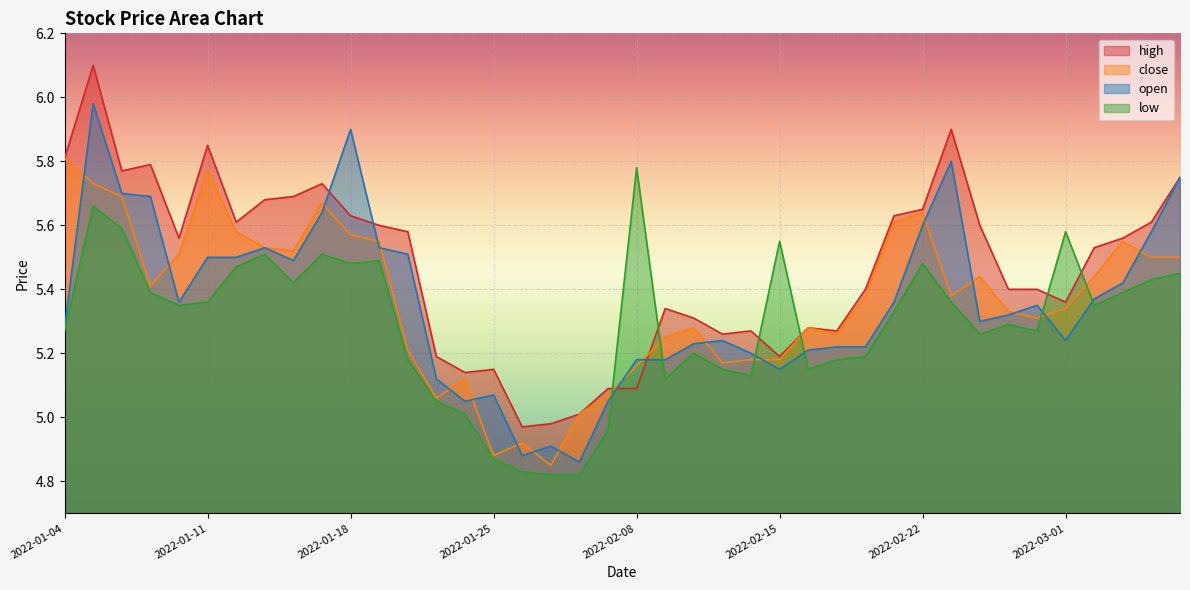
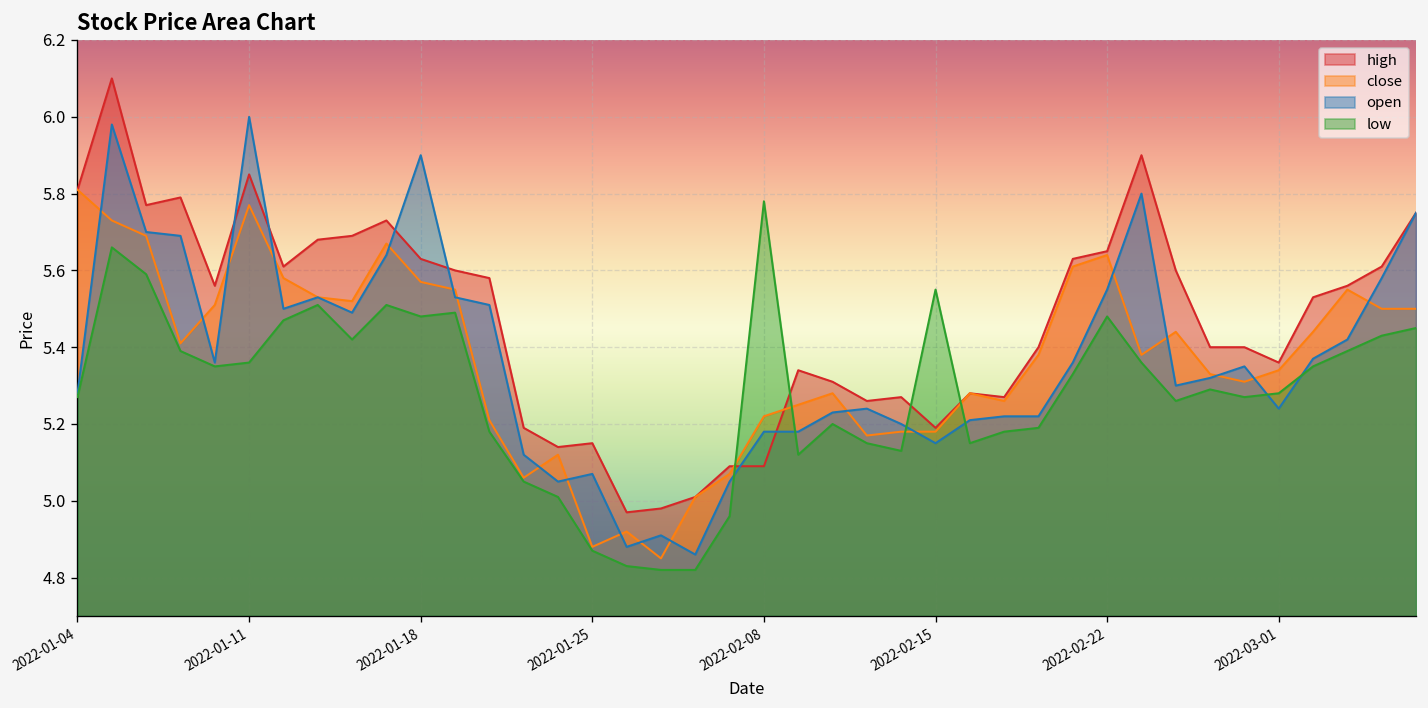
open, 2022-01-11: 5.5 -> 6.0
close, 2022-02-08: 5.16 -> 5.22
open, 2022-02-22: 5.60 -> 5.55
low, 2022-03-01: 5.58 -> 5.28
